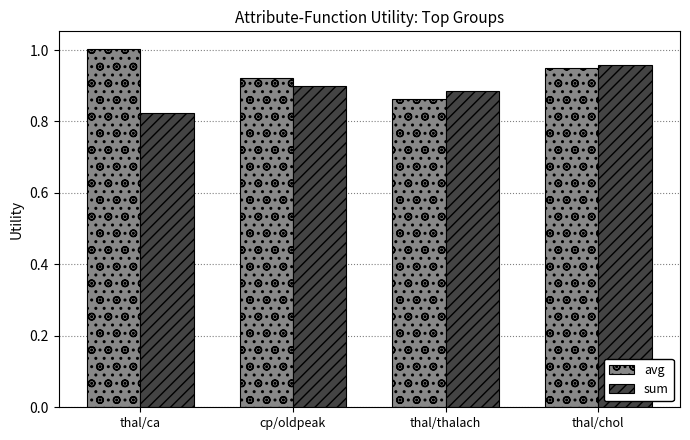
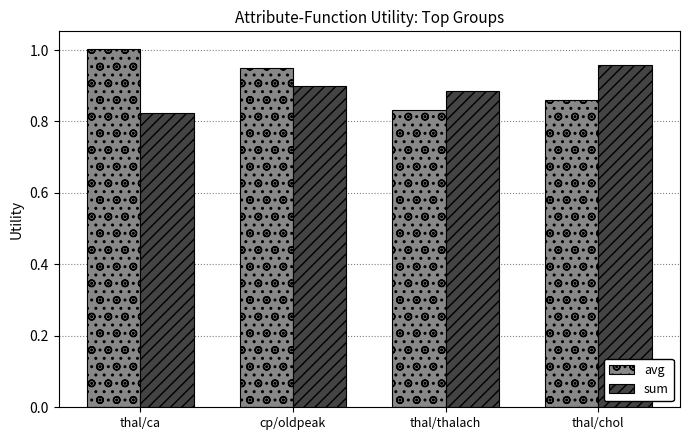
avg, cp/oldpeak: 0.92 -> 0.95
avg, thal/thalach: 0.86 -> 0.83
avg, thal/chol: 0.95 -> 0.86
